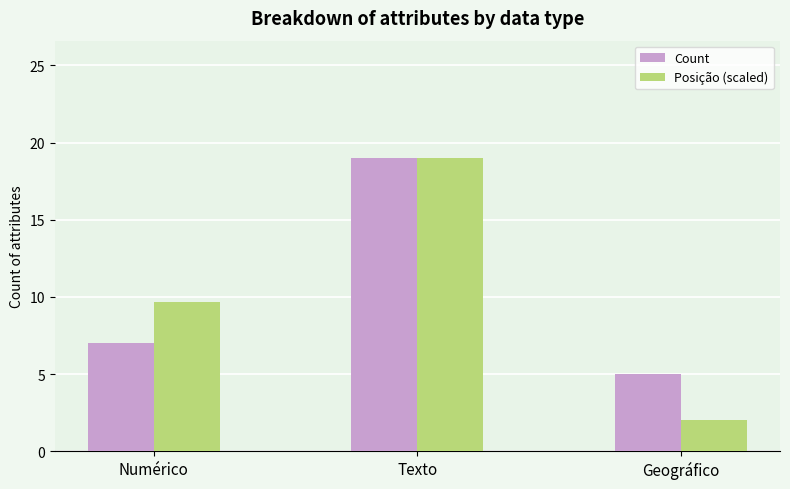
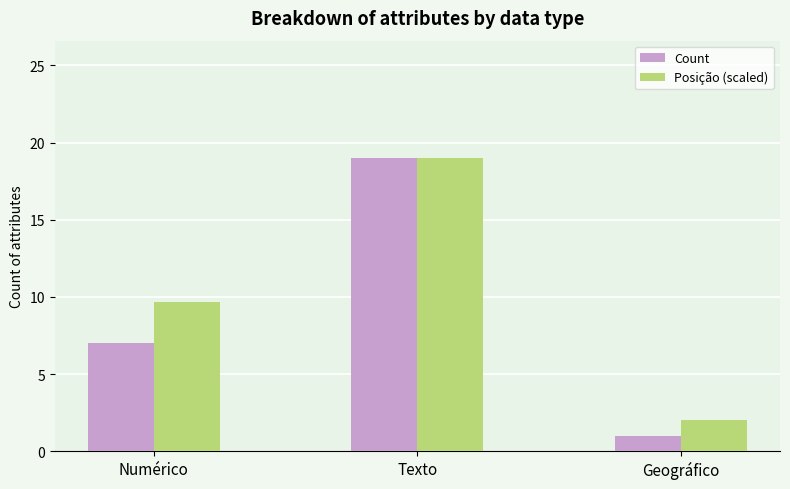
Count, Geográfico: 5 -> 1
